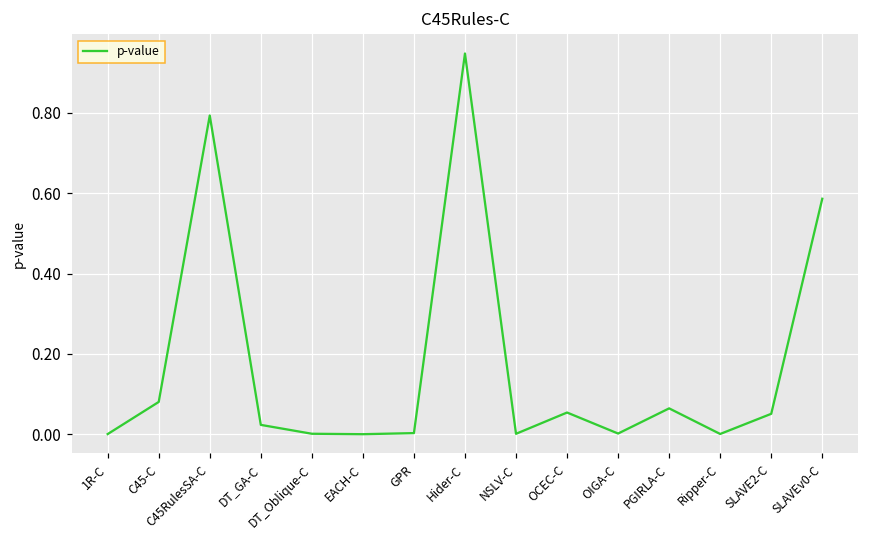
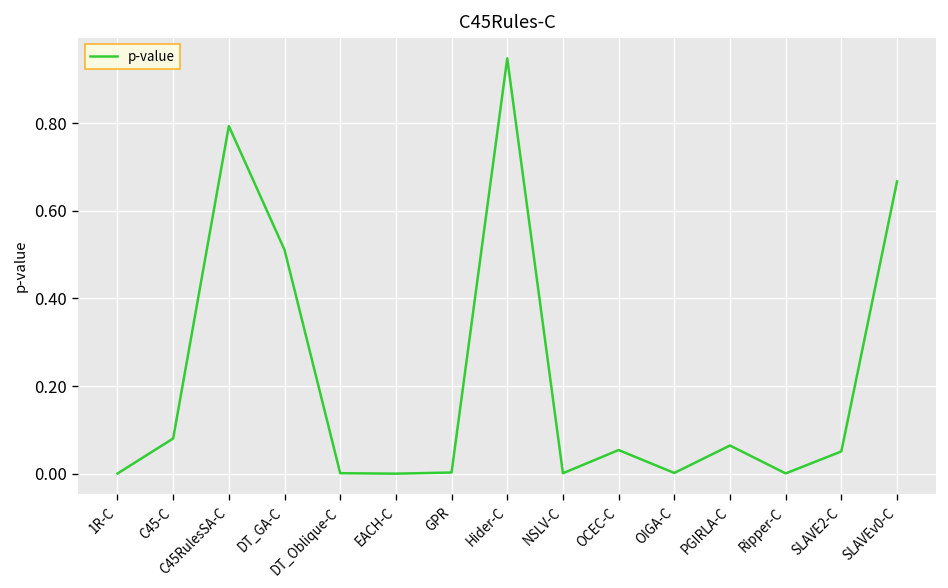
DT_GA-C: 0.02 -> 0.51
SLAVEv0-C: 0.59 -> 0.67
